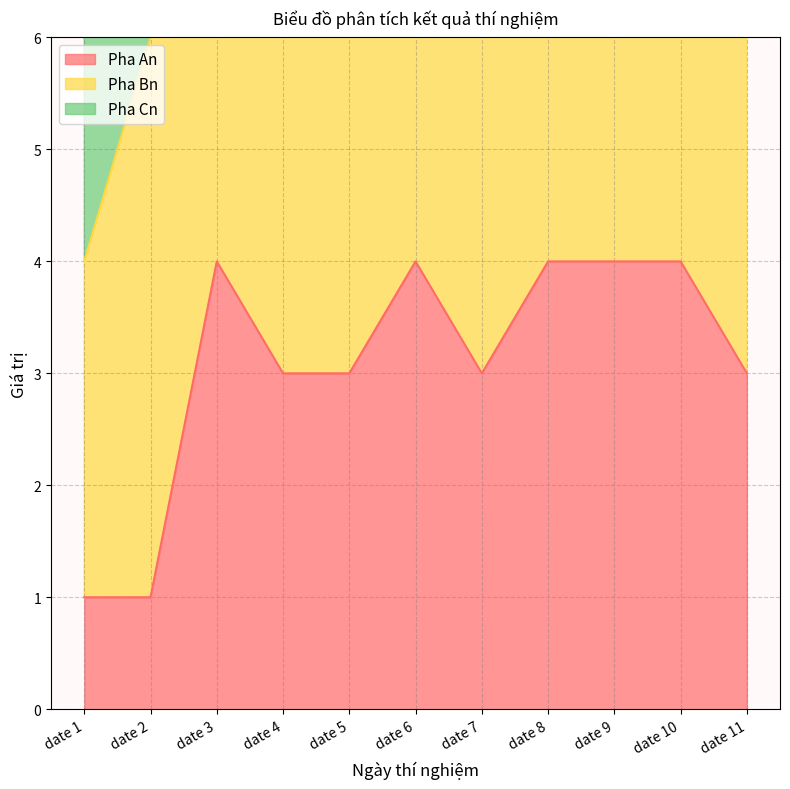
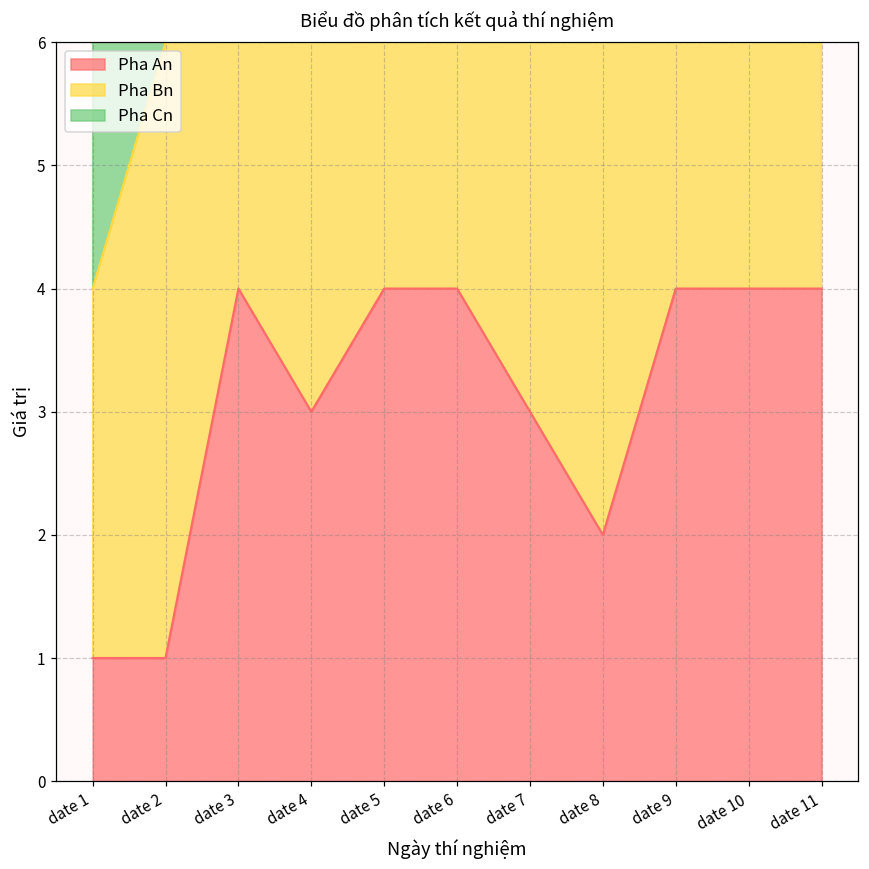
Pha An, date 5: 3 -> 4
Pha An, date 8: 4 -> 2
Pha An, date 11: 3 -> 4
